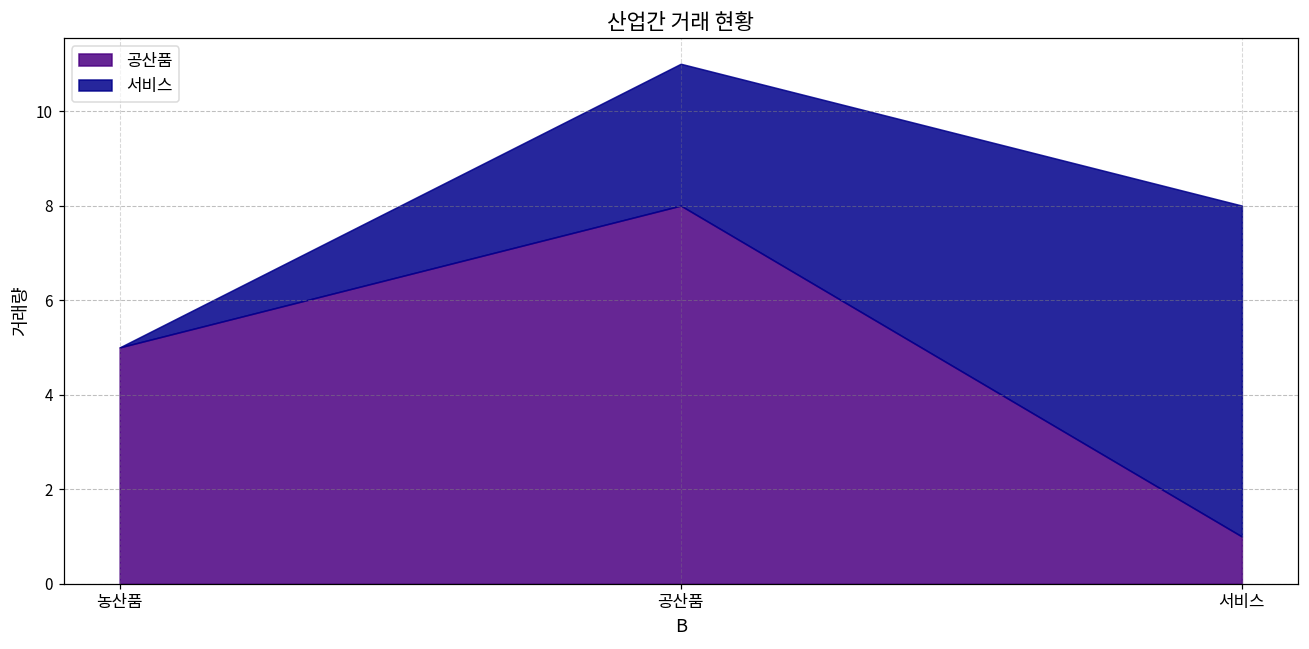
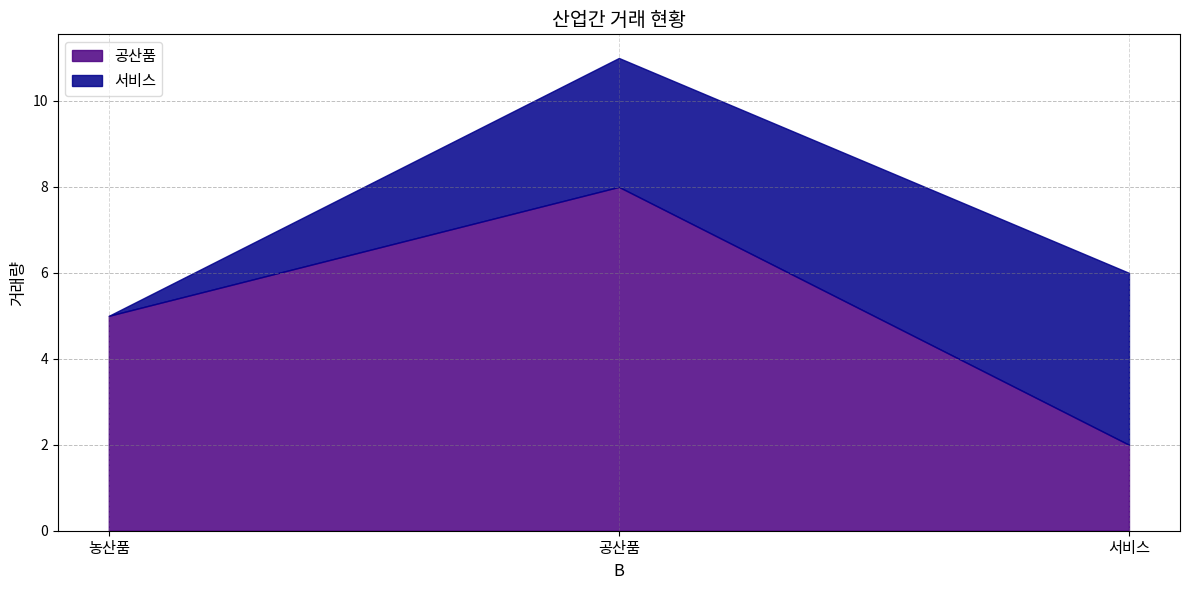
공산품, 서비스: 1 -> 2
서비스, 서비스: 7 -> 4
